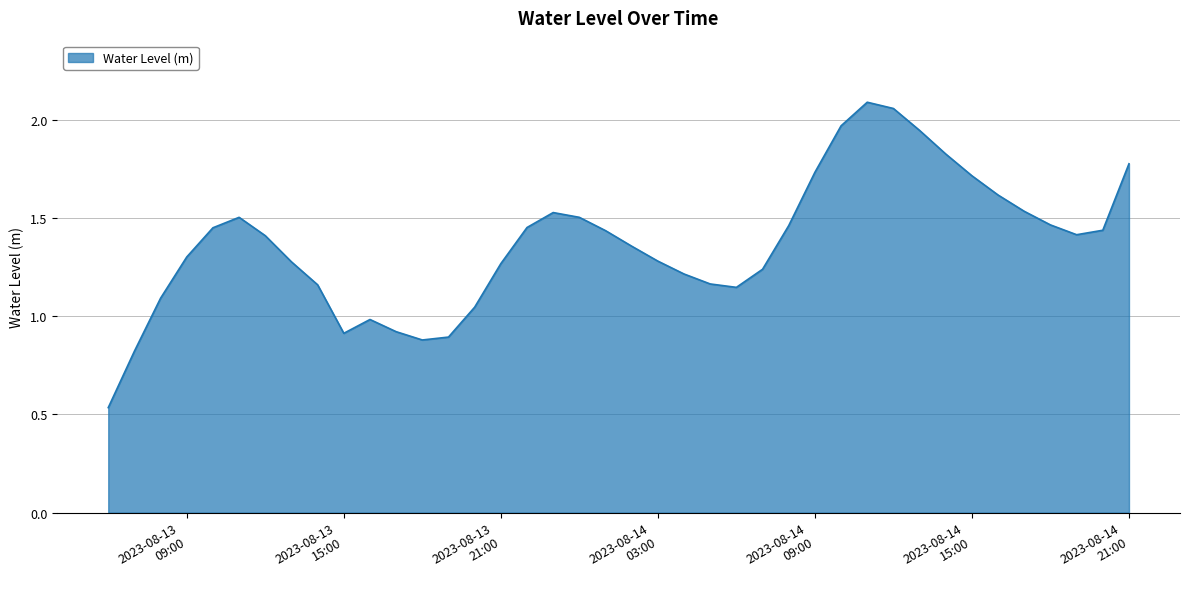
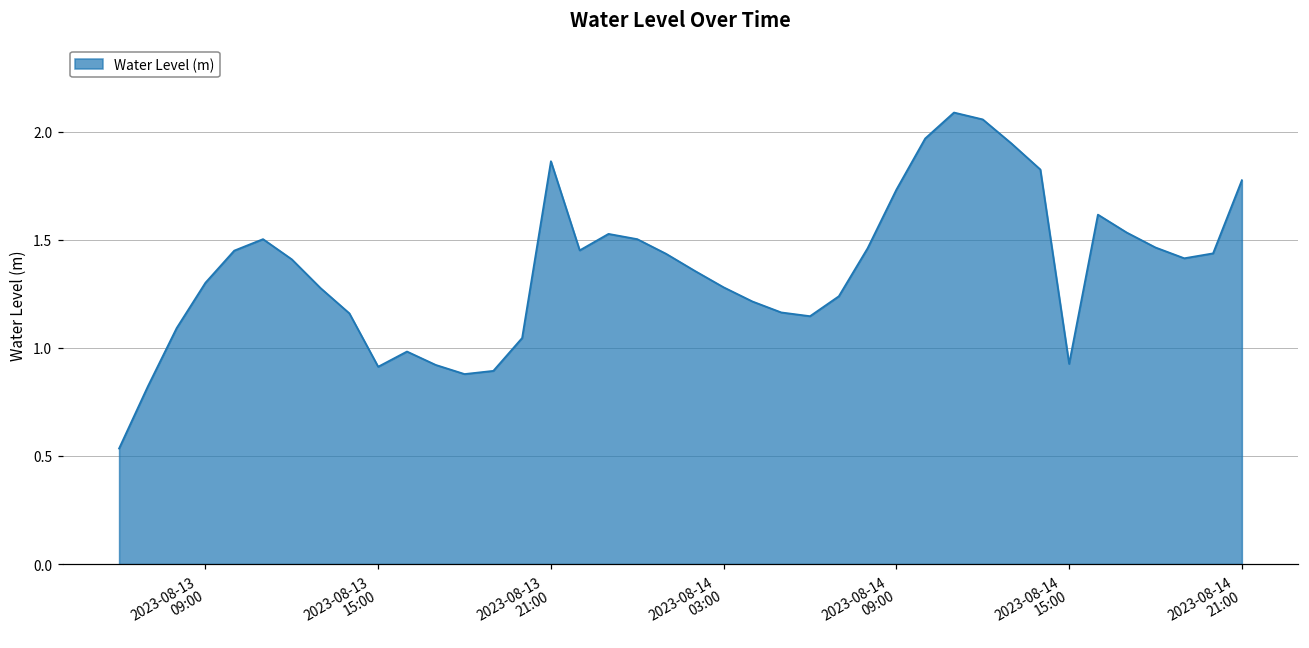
2023-08-13 21:00: 1.27 -> 1.86
2023-08-14 15:00: 1.71 -> 0.93
